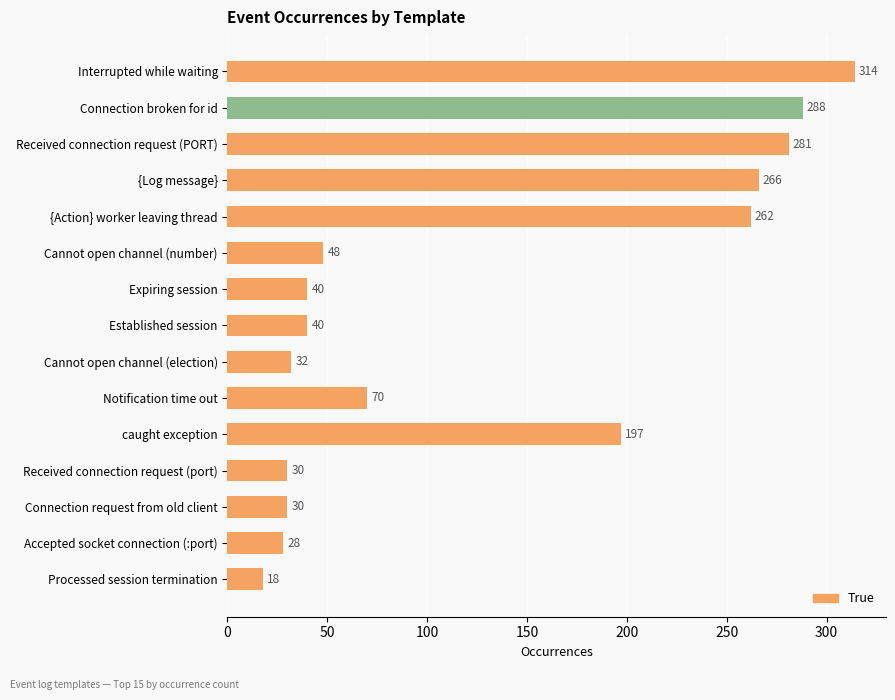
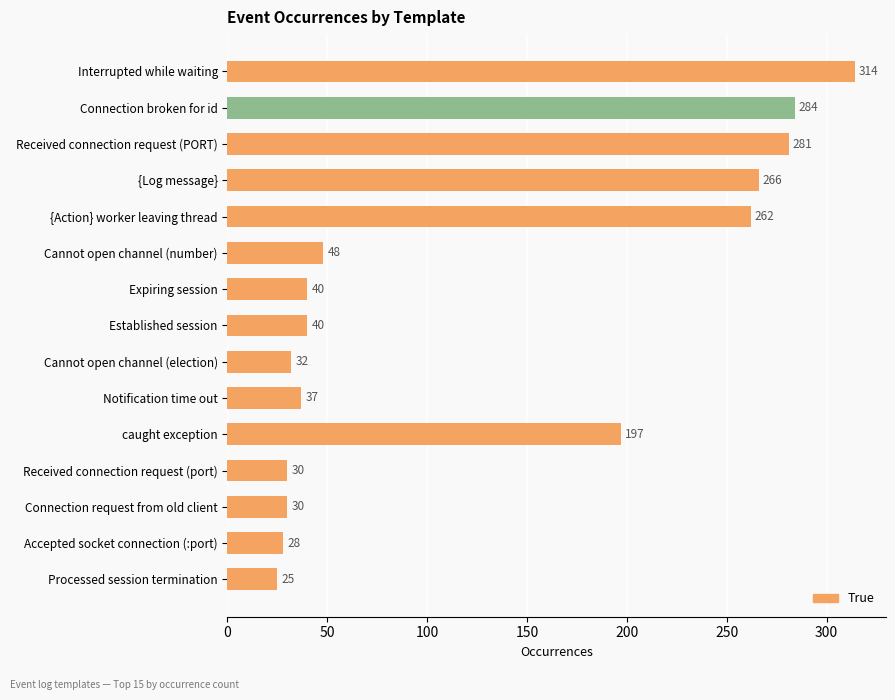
Connection broken for id: 288 -> 284
Notification time out: 70 -> 37
Processed session termination: 18 -> 25
